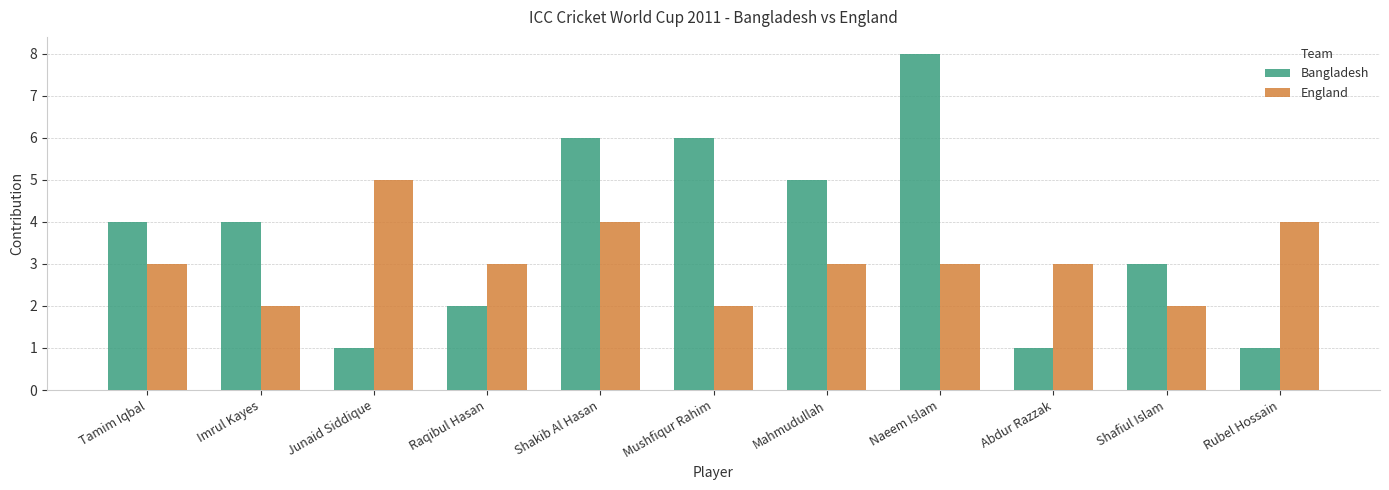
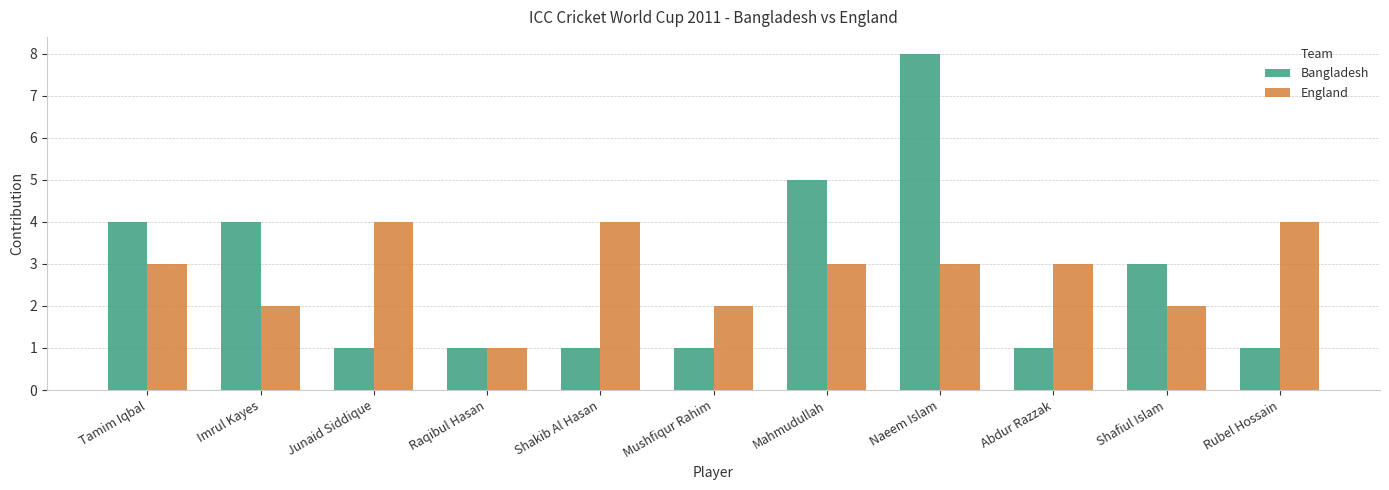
England, Junaid Siddique: 5 -> 4
Bangladesh, Raqibul Hasan: 2 -> 1
England, Raqibul Hasan: 3 -> 1
Bangladesh, Shakib Al Hasan: 6 -> 1
Bangladesh, Mushfiqur Rahim: 6 -> 1
